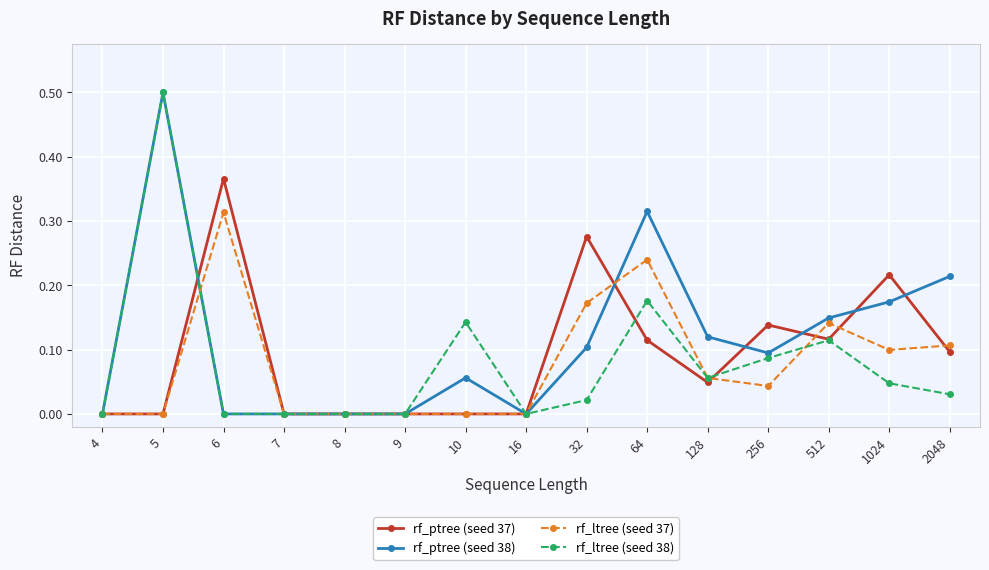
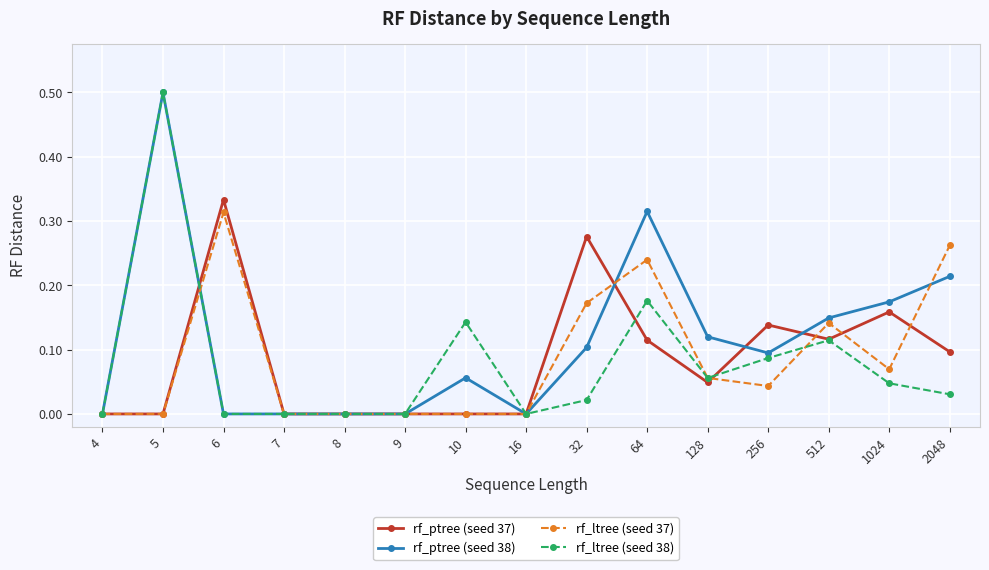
rf_ptree (seed 37), 6: 0.37 -> 0.33
rf_ptree (seed 37), 1024: 0.22 -> 0.16
rf_ltree (seed 37), 1024: 0.10 -> 0.07
rf_ltree (seed 37), 2048: 0.11 -> 0.26
